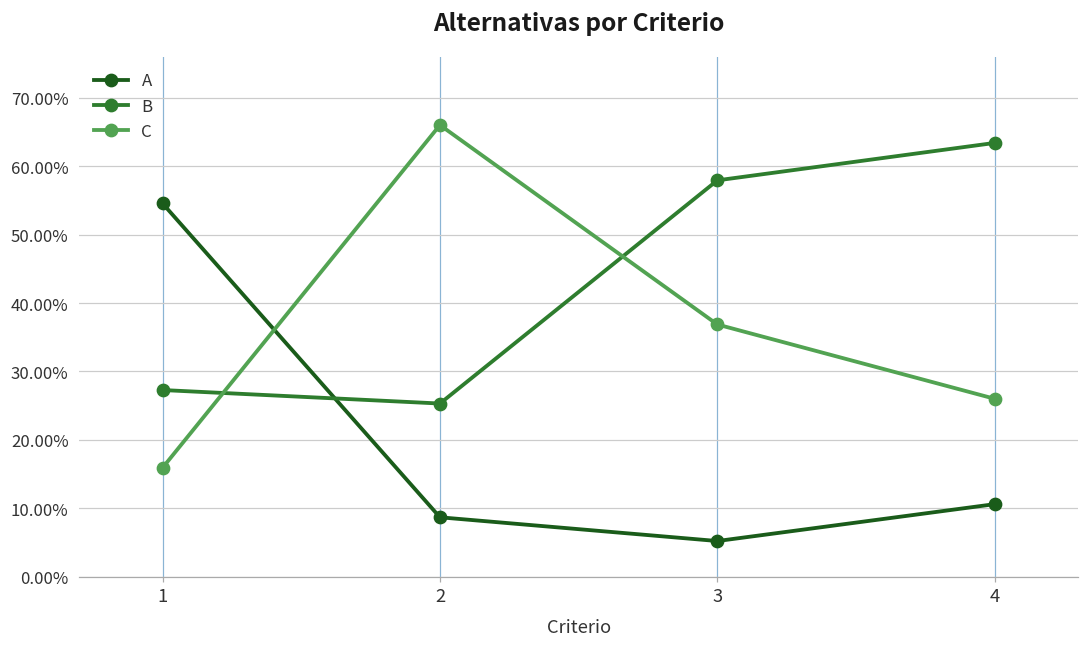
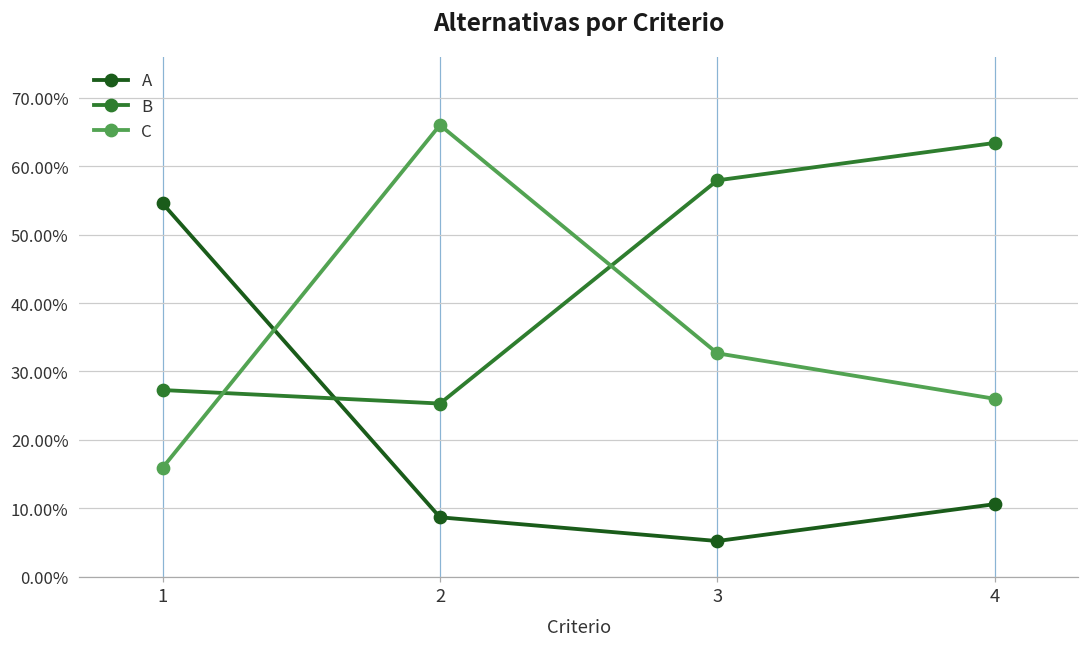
C, 3: 37% -> 33%
